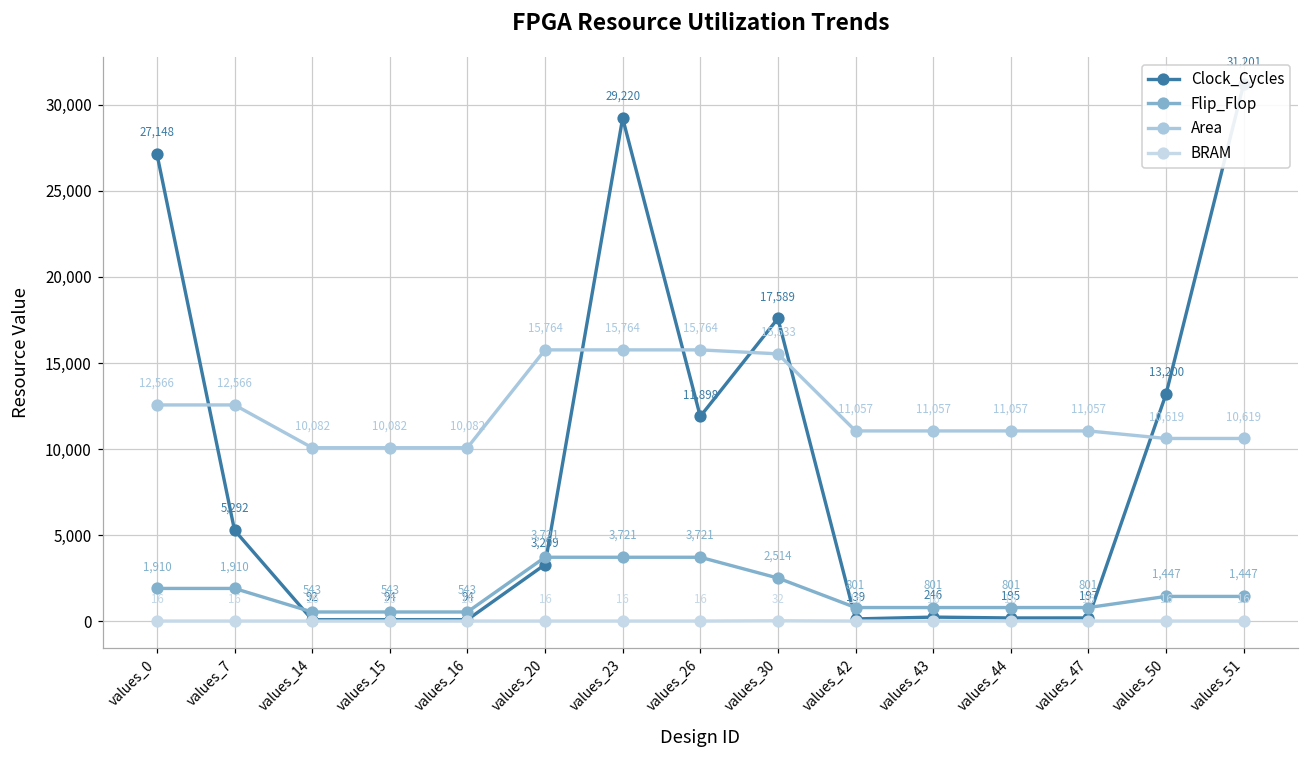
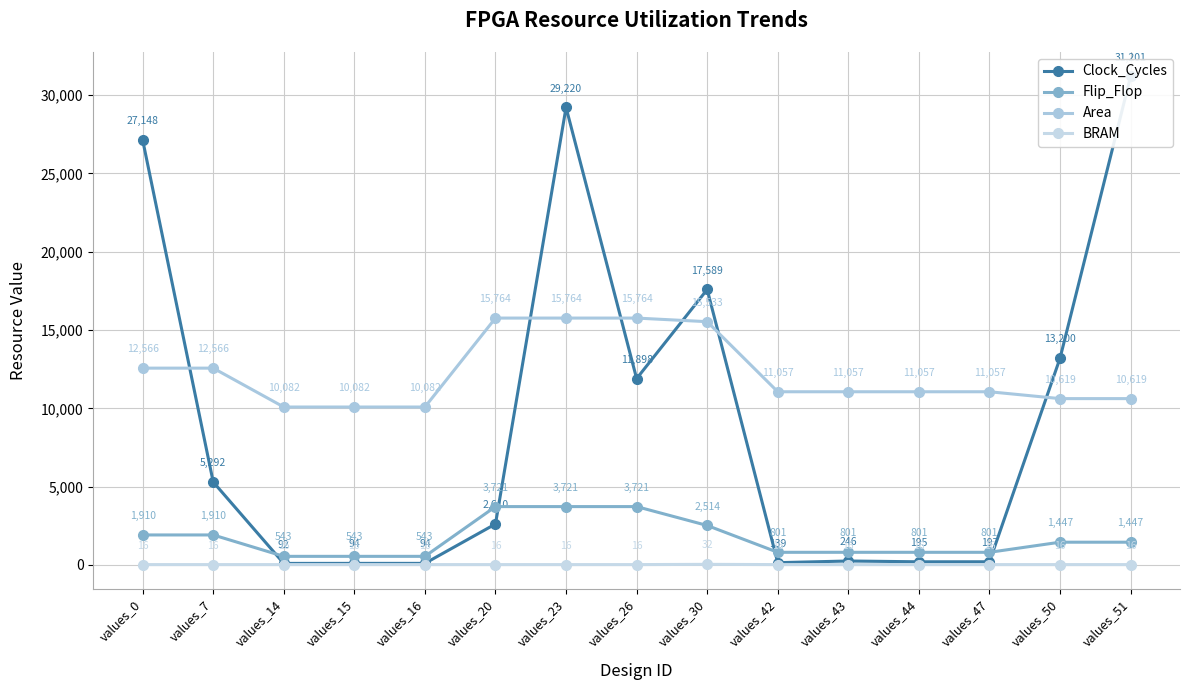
Clock_Cycles, values_20: 3,299 -> 2,610
